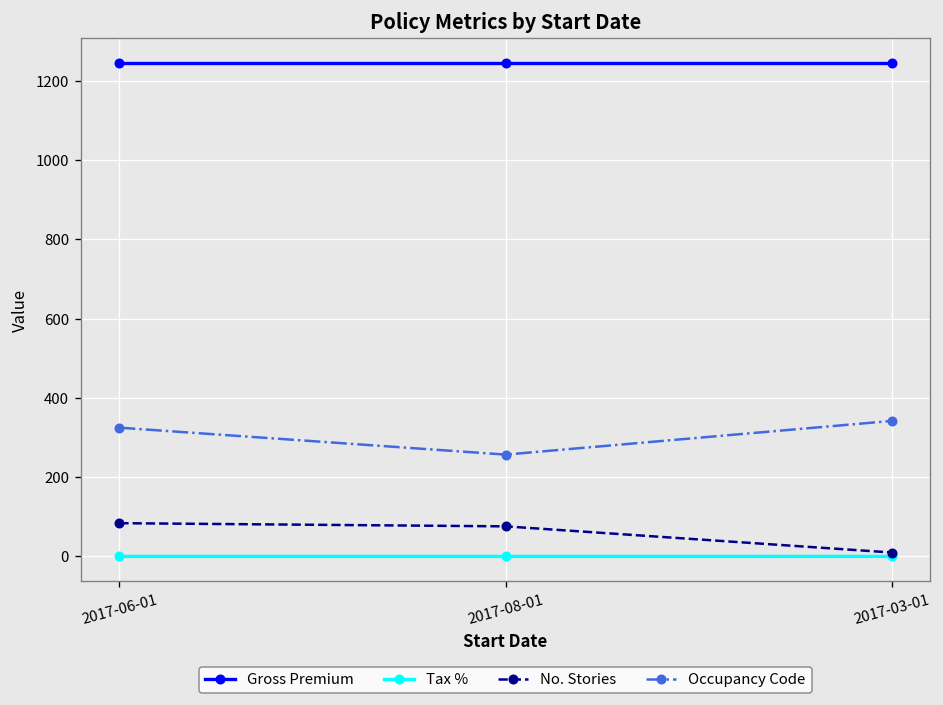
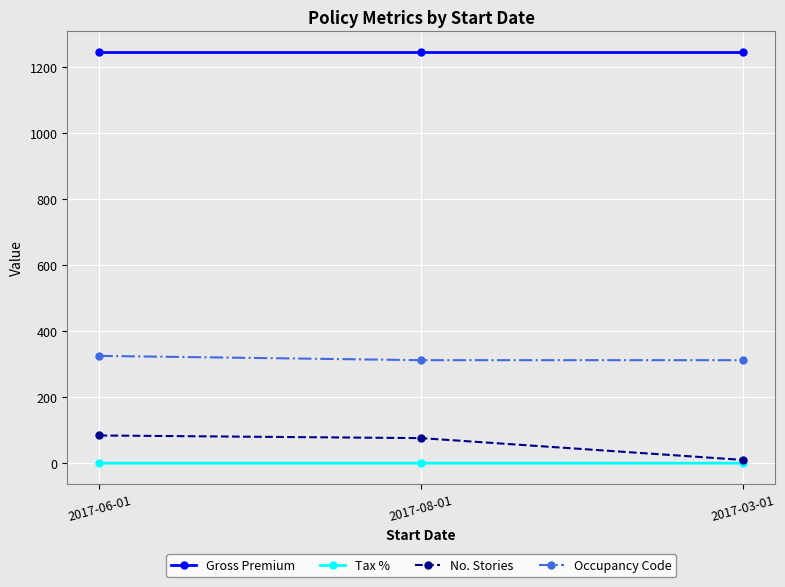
Occupancy Code, 2017-08-01: 260 -> 310
Occupancy Code, 2017-03-01: 340 -> 310
